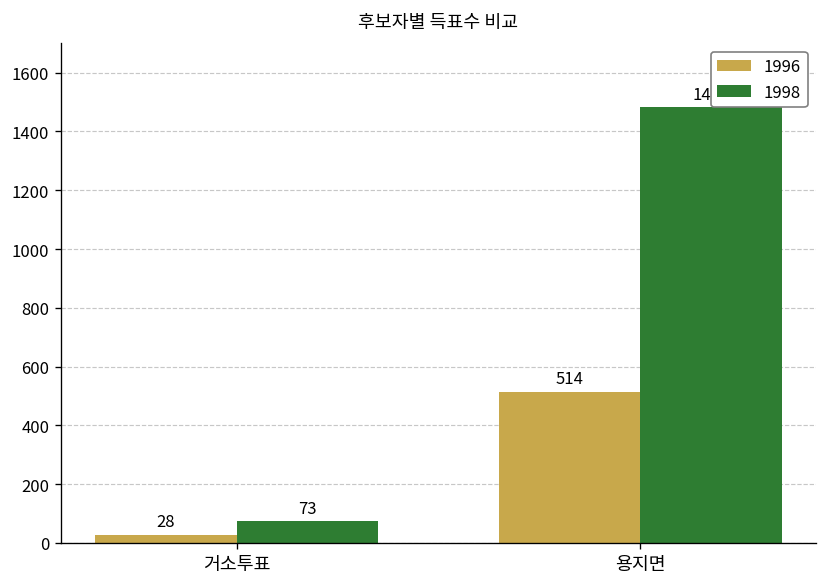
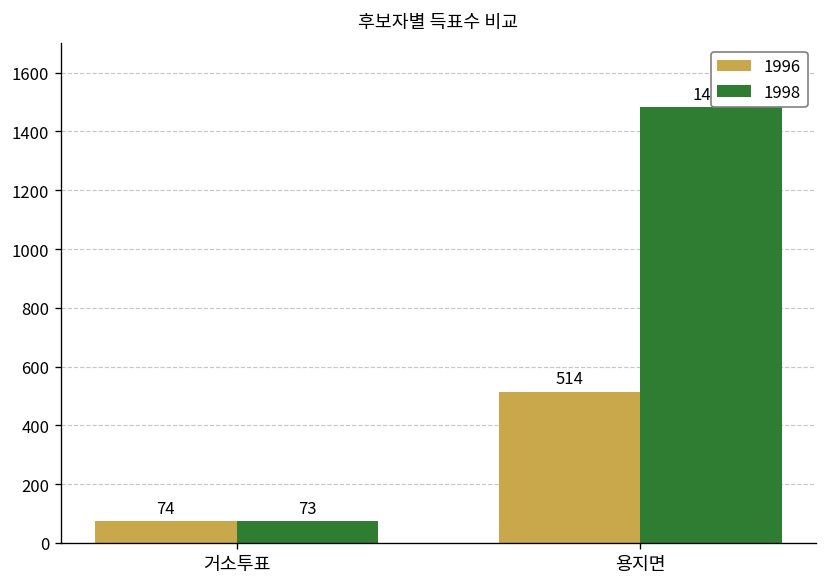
1996, 거소투표: 28 -> 74
